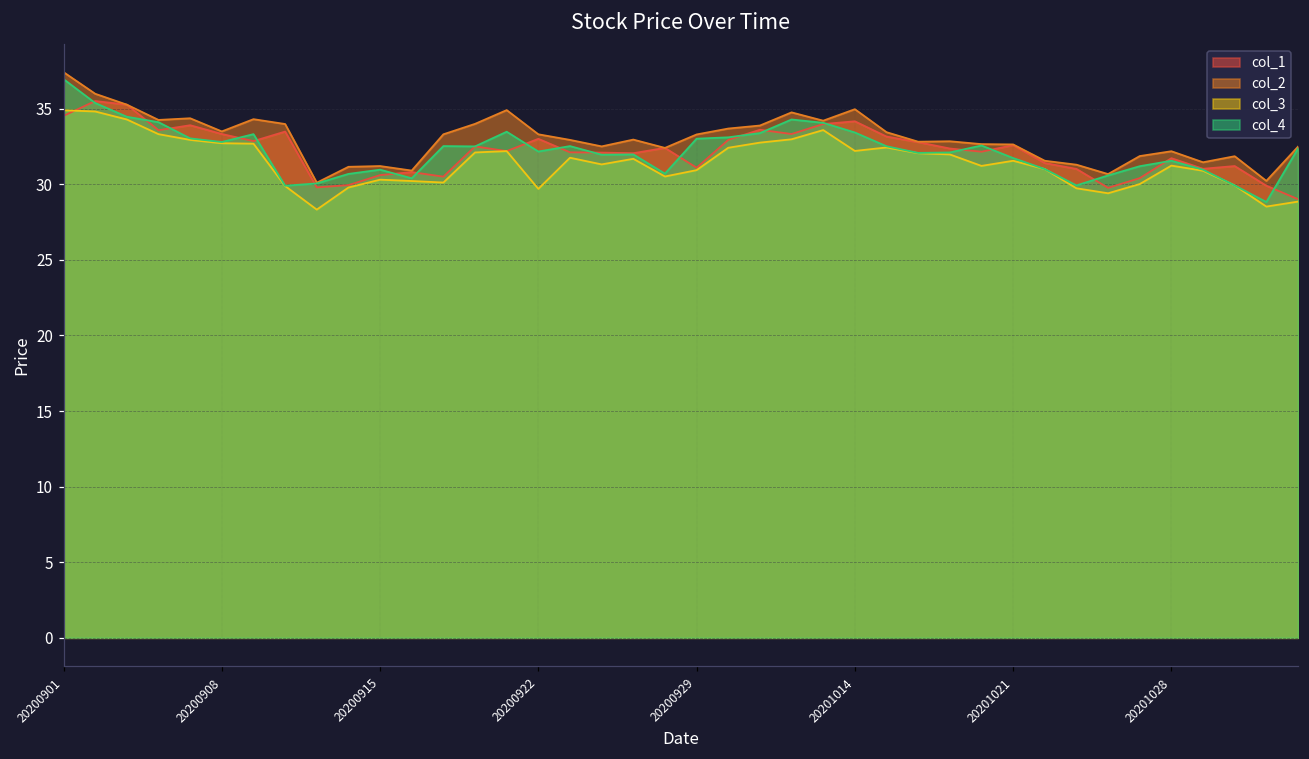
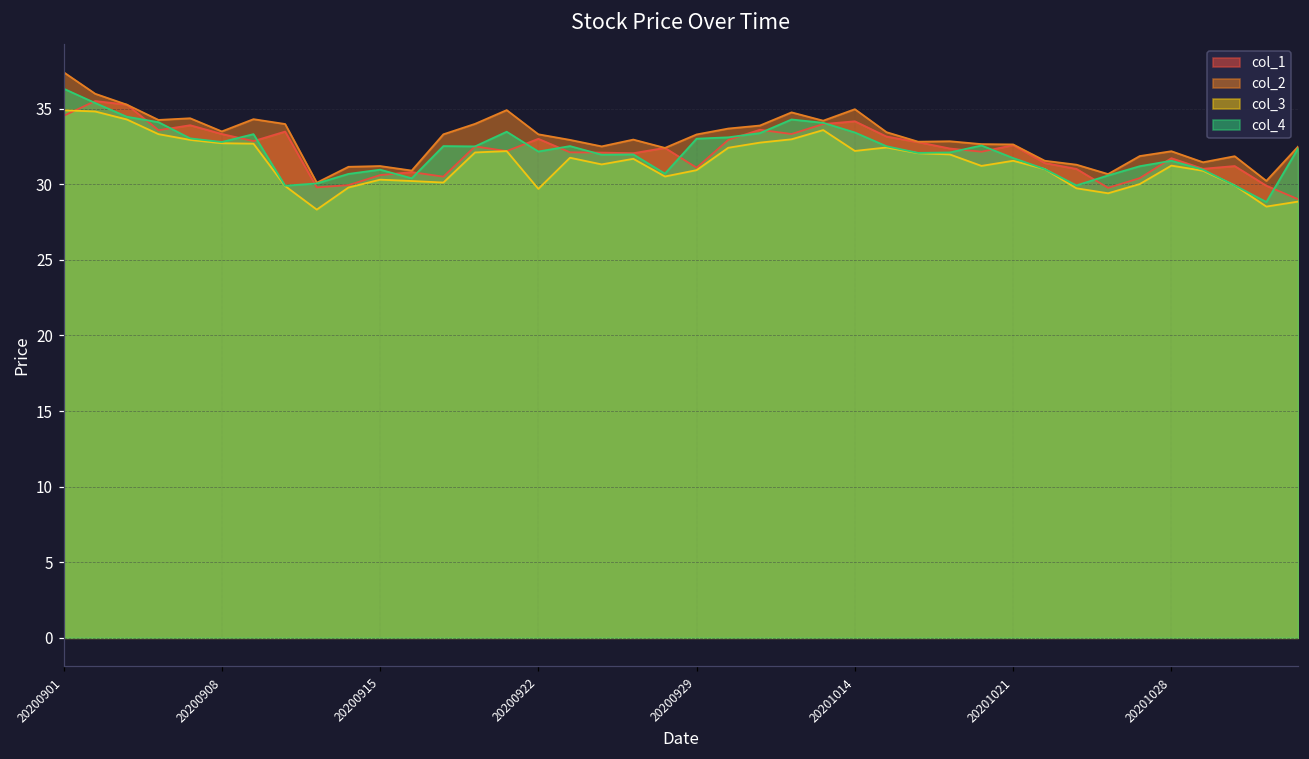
col_4, 20200901: 37.0 -> 36.3
